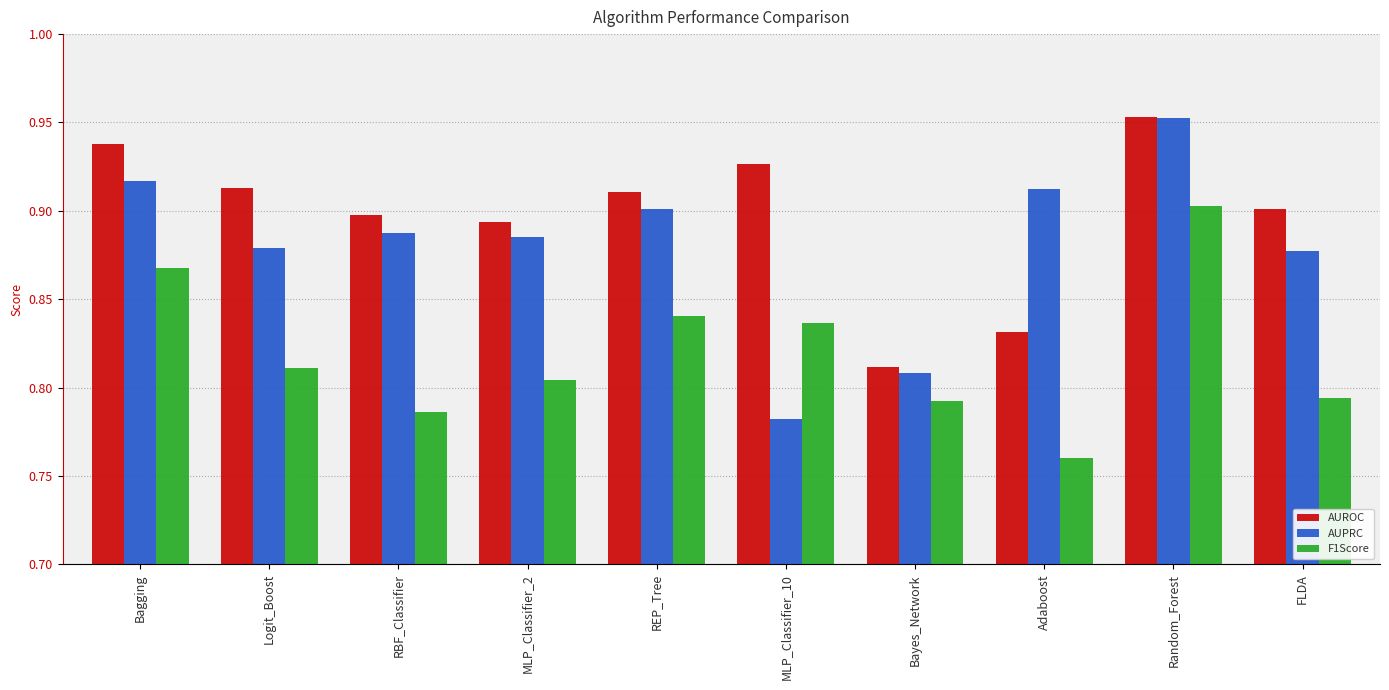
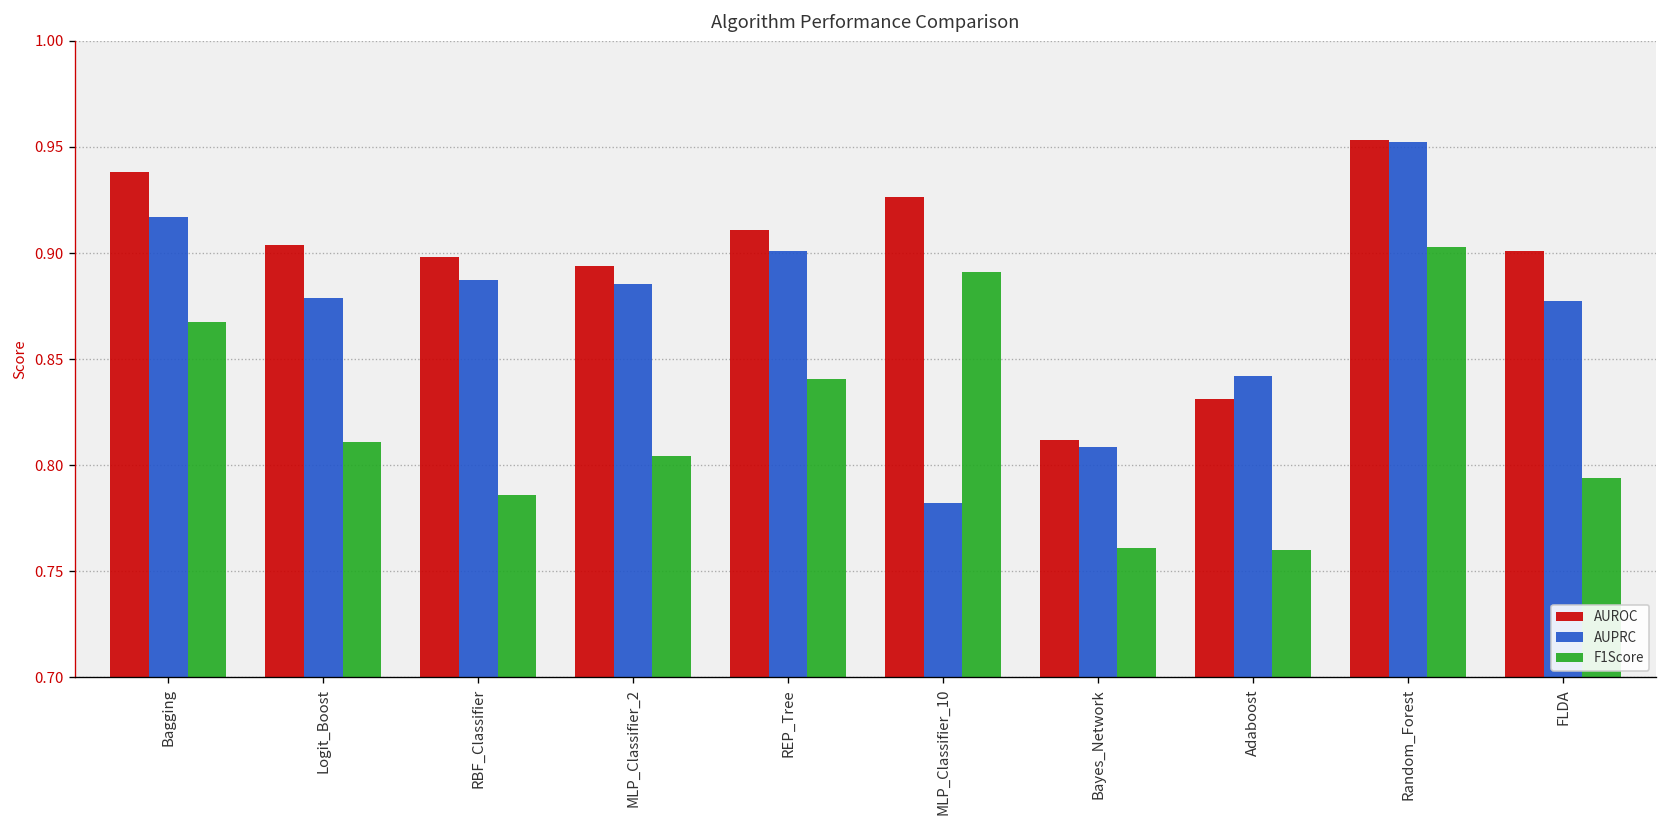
AUROC, Logit_Boost: 0.913 -> 0.904
F1Score, MLP_Classifier_10: 0.836 -> 0.891
F1Score, Bayes_Network: 0.793 -> 0.761
AUPRC, Adaboost: 0.913 -> 0.842
